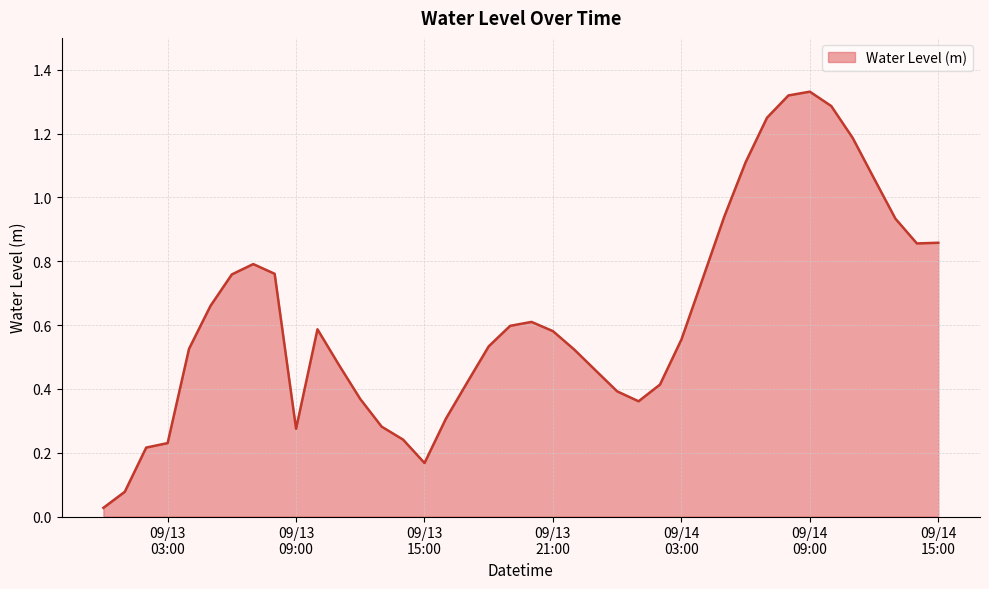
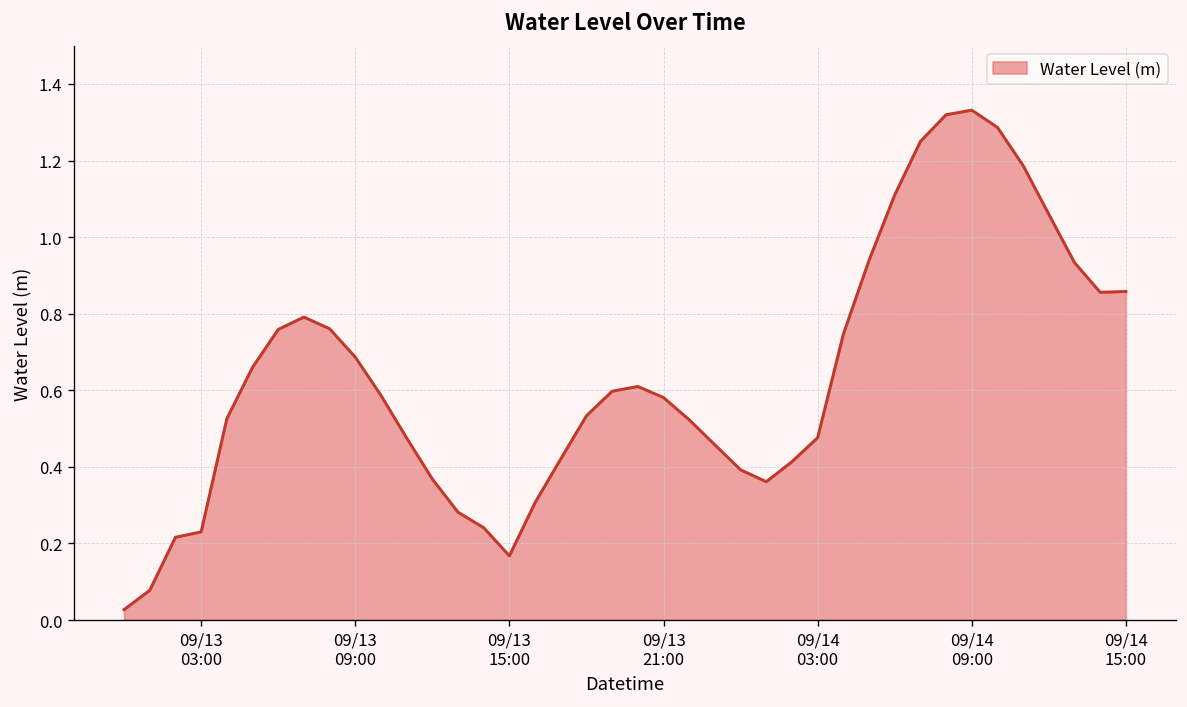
09/13 09:00: 0.28 -> 0.69
09/14 03:00: 0.55 -> 0.48
